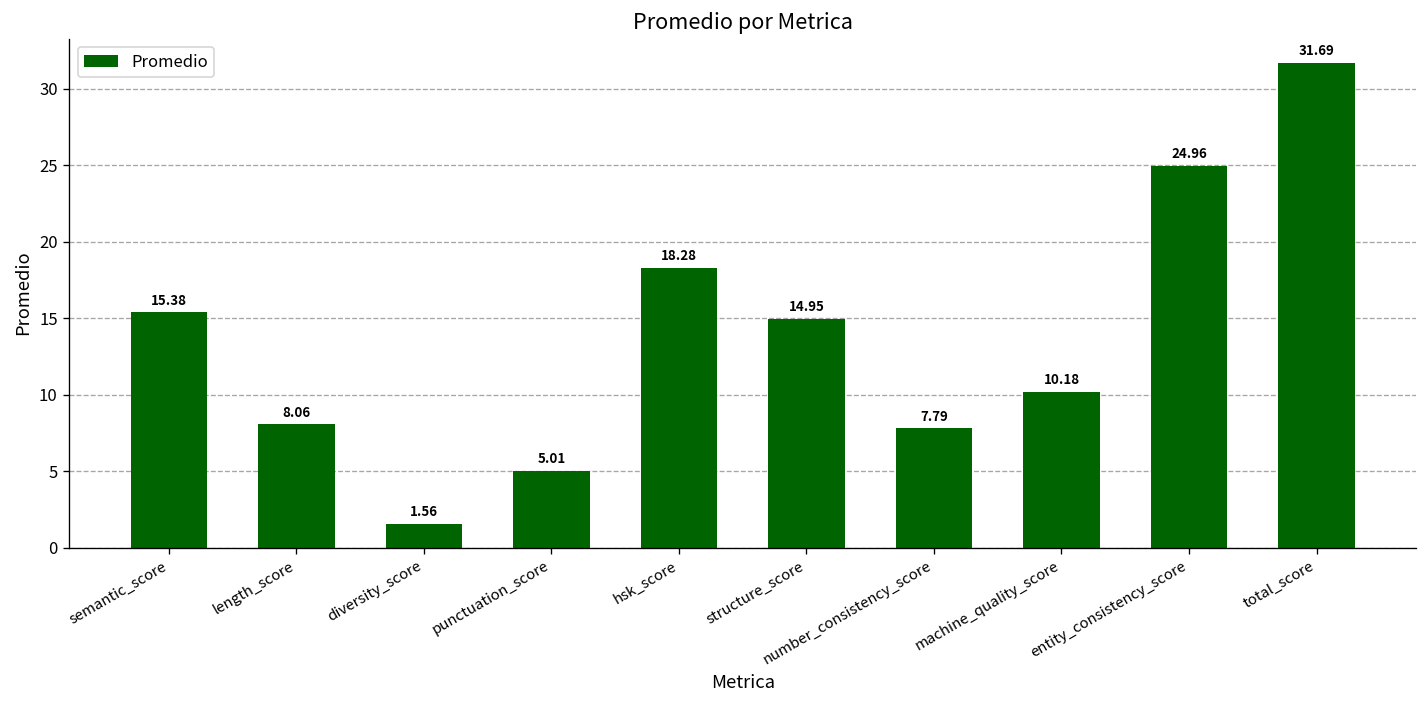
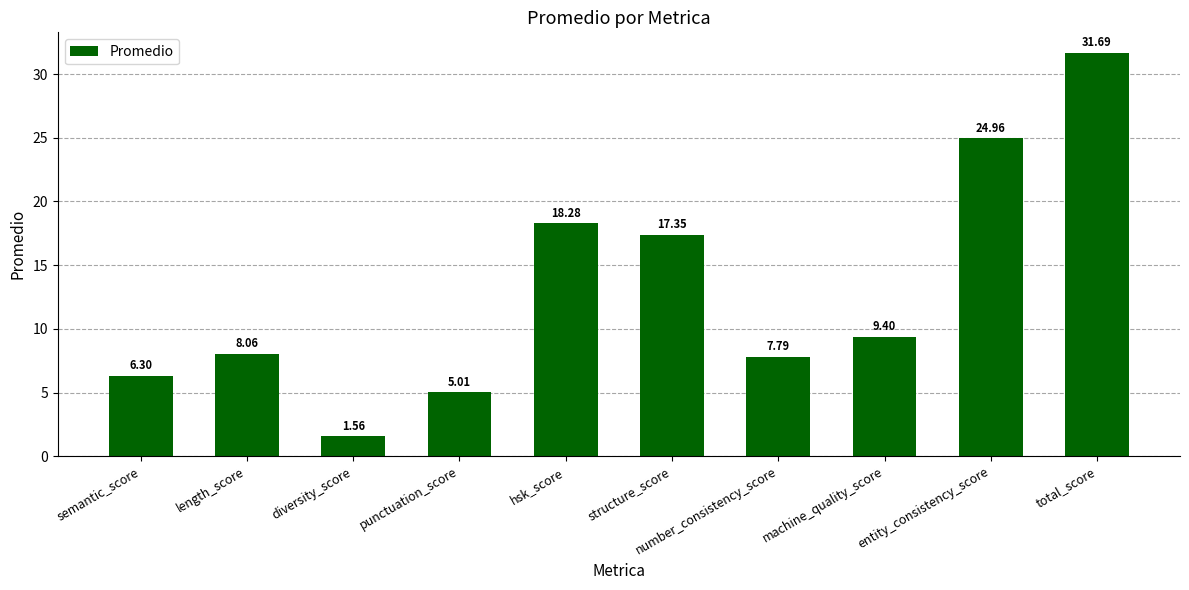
semantic_score: 15.38 -> 6.30
structure_score: 14.95 -> 17.35
machine_quality_score: 10.18 -> 9.40
